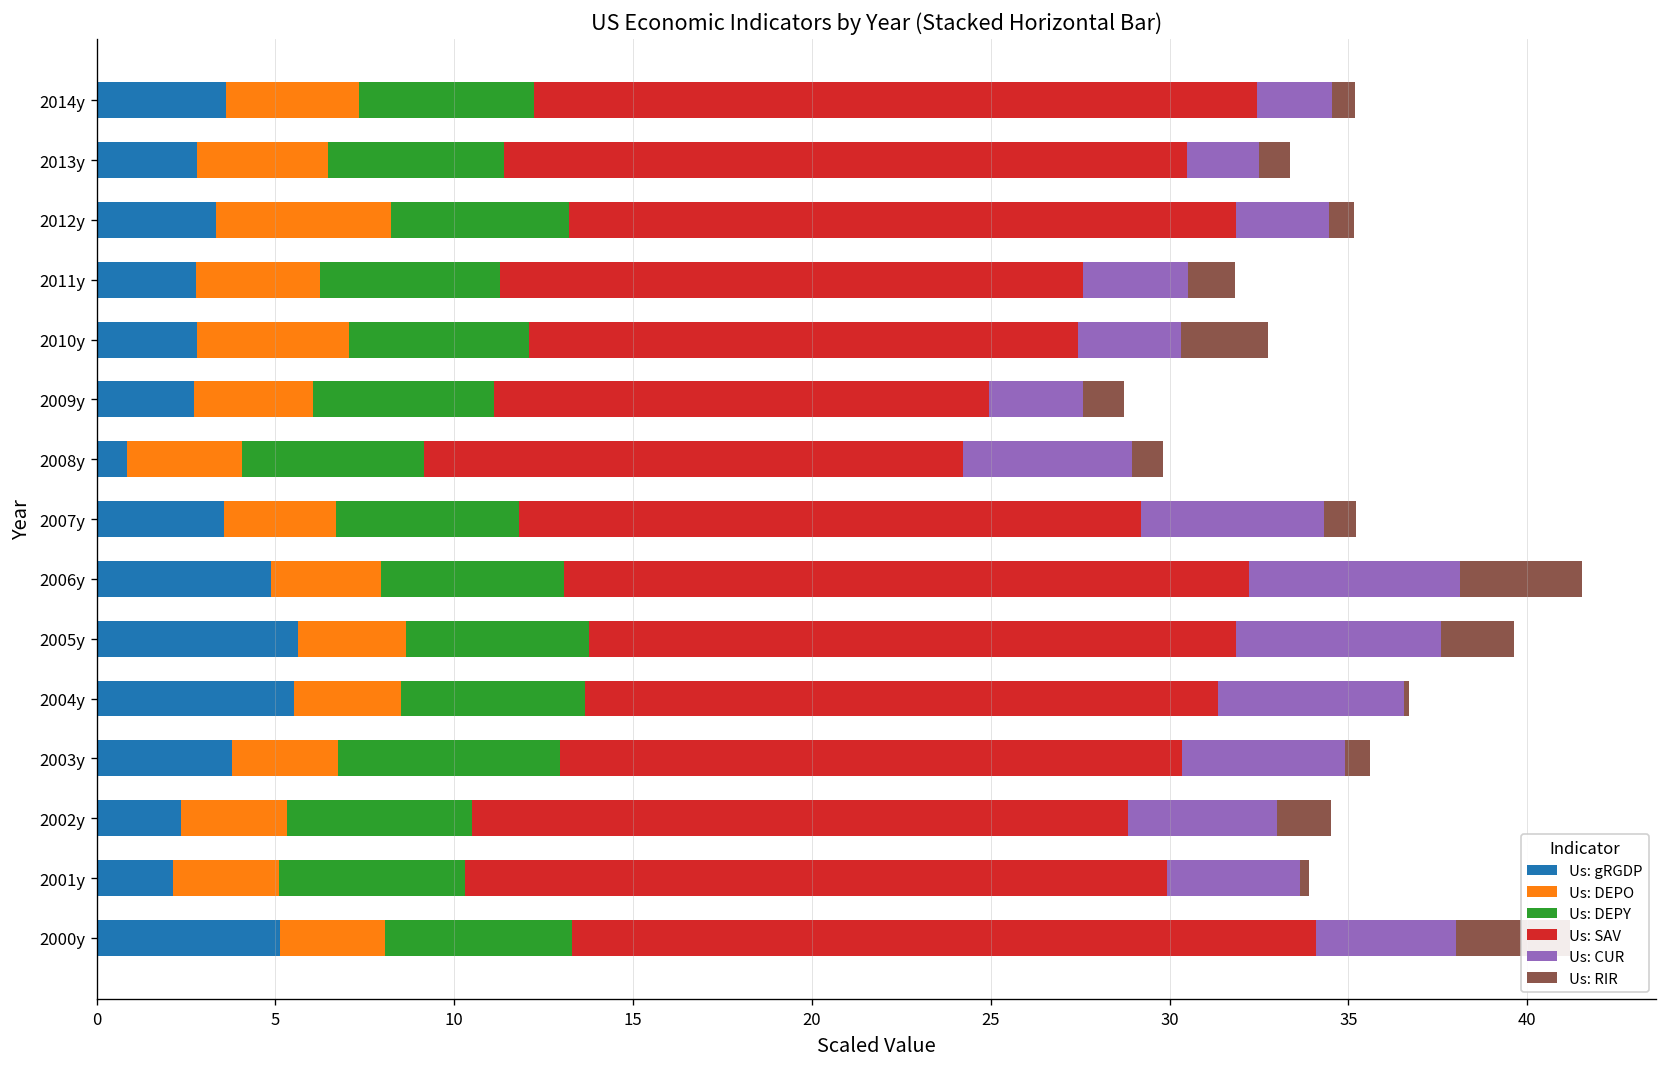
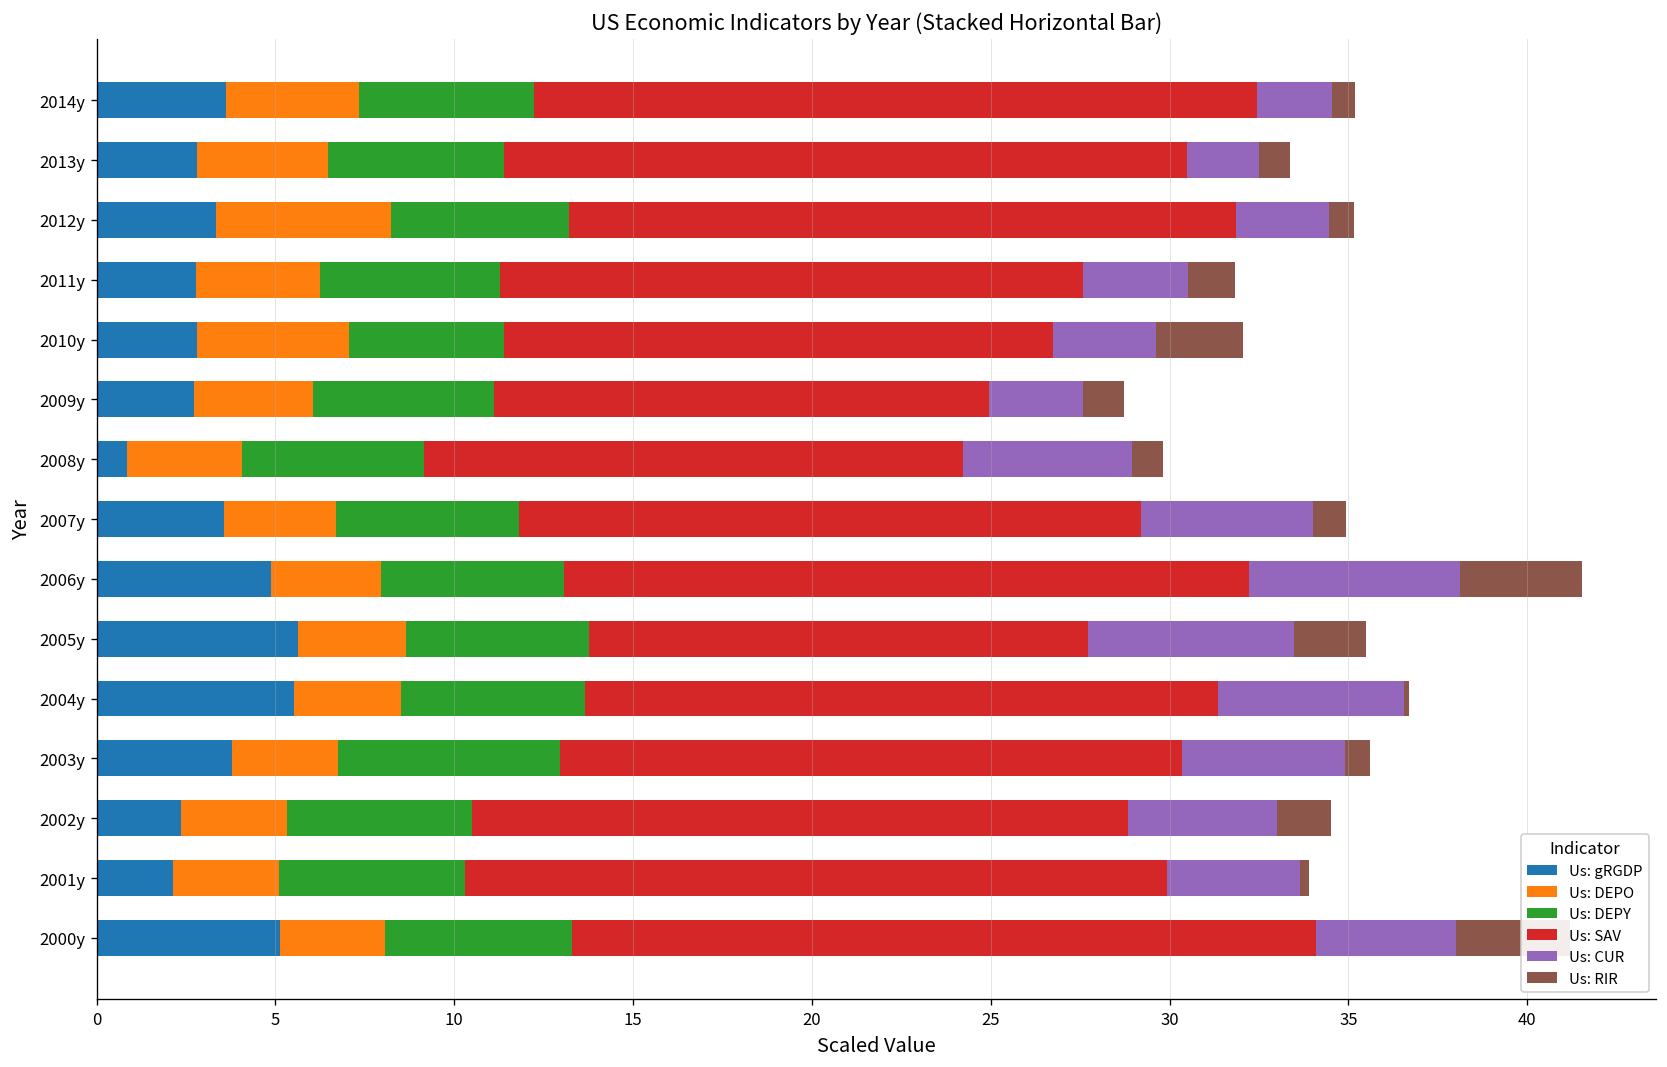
Us: DEPY, 2010y: 5.0 -> 4.4
Us: CUR, 2007y: 5.1 -> 4.8
Us: SAV, 2005y: 18.1 -> 14.0
